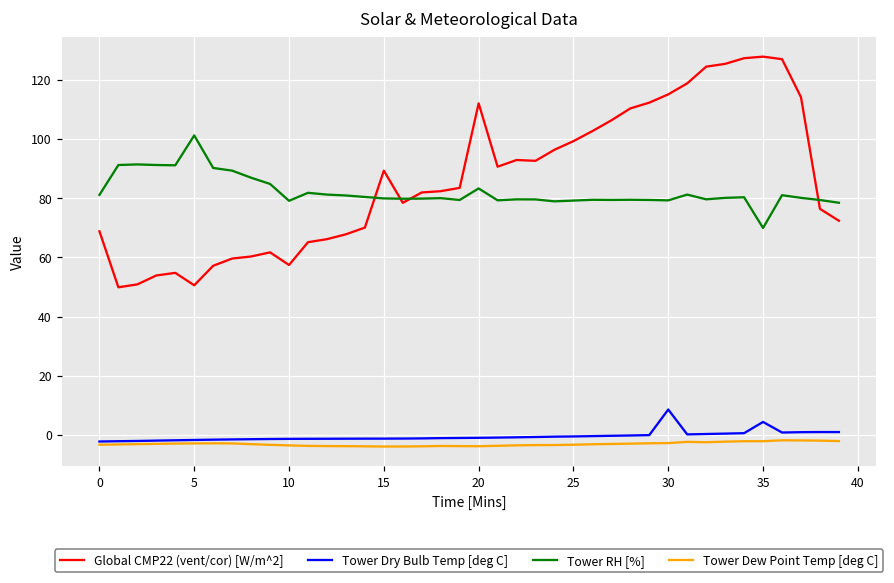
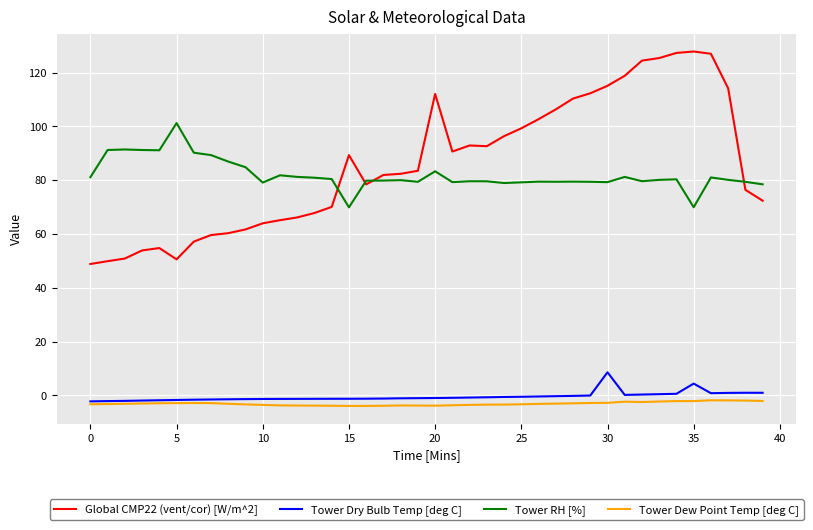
Global CMP22 (vent/cor) [W/m^2], 0: 69 -> 49
Global CMP22 (vent/cor) [W/m^2], 10: 57 -> 64
Tower RH [%], 15: 80 -> 70
